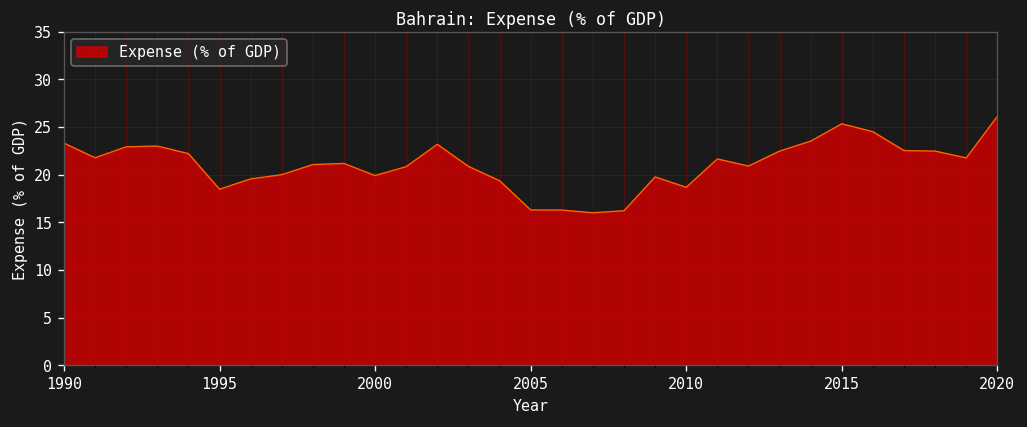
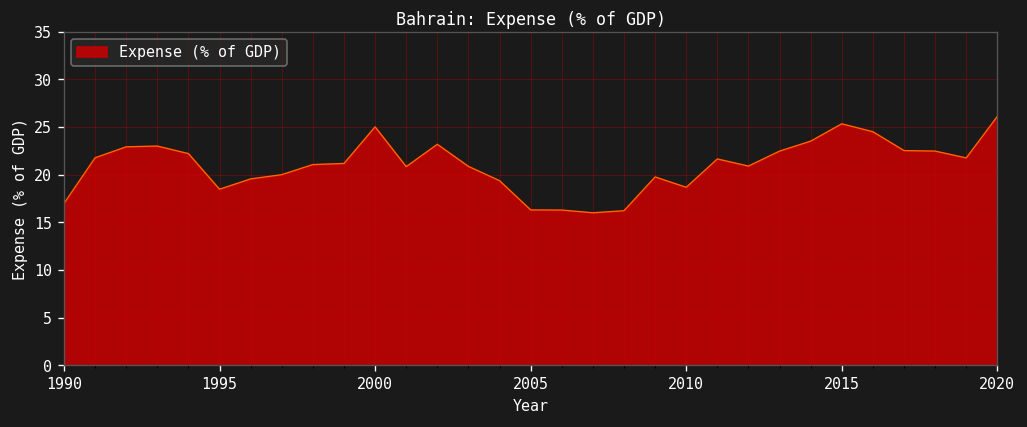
1990: 23 -> 17
2000: 20 -> 25
